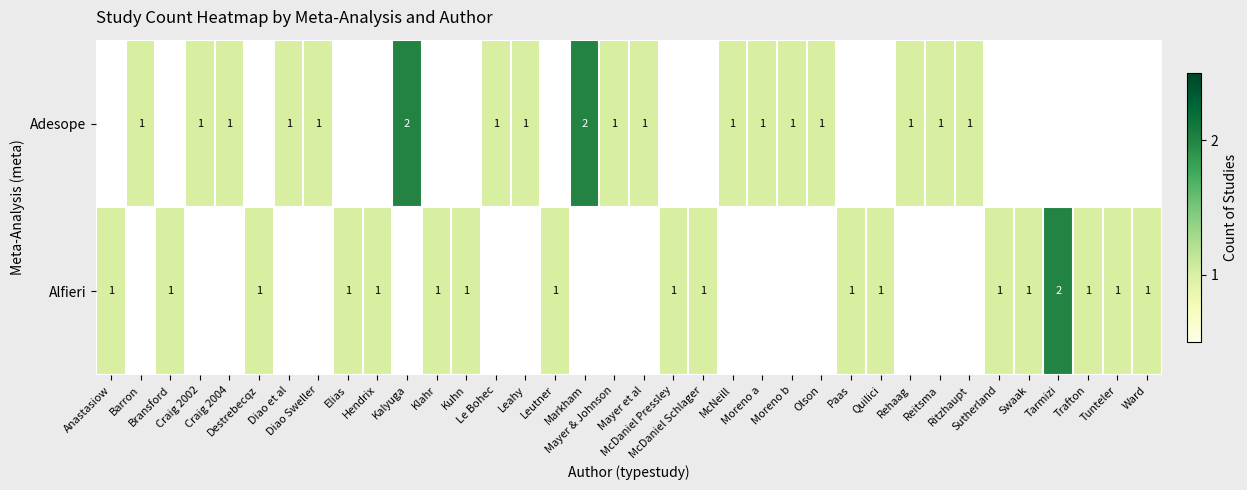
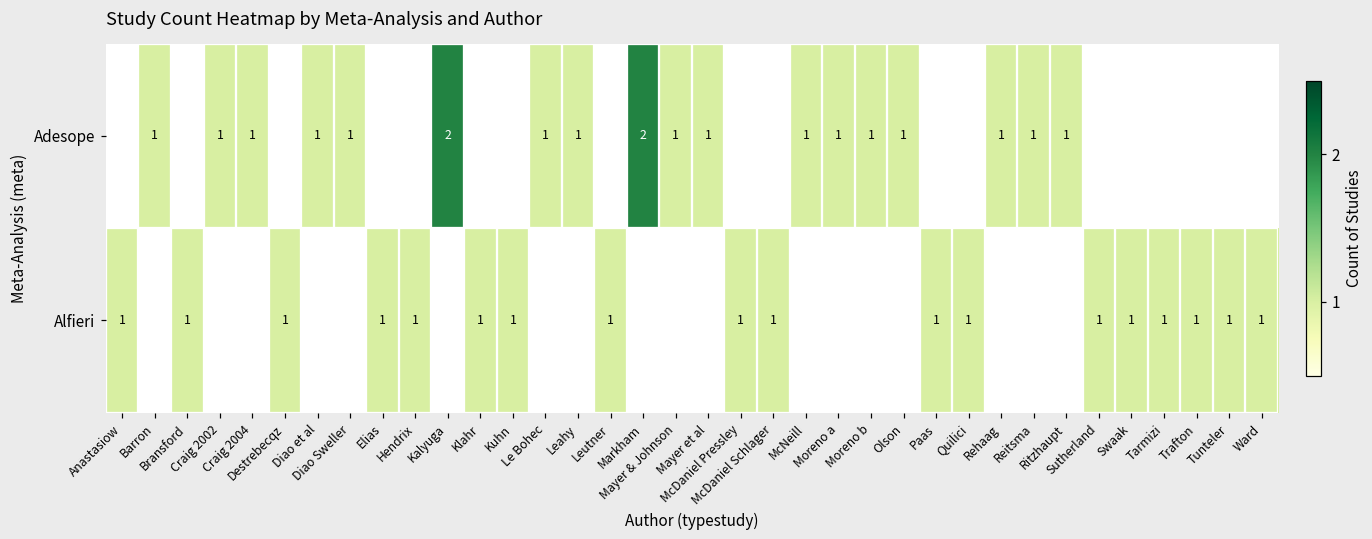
Alfieri, Tarmizi: 2 -> 1
